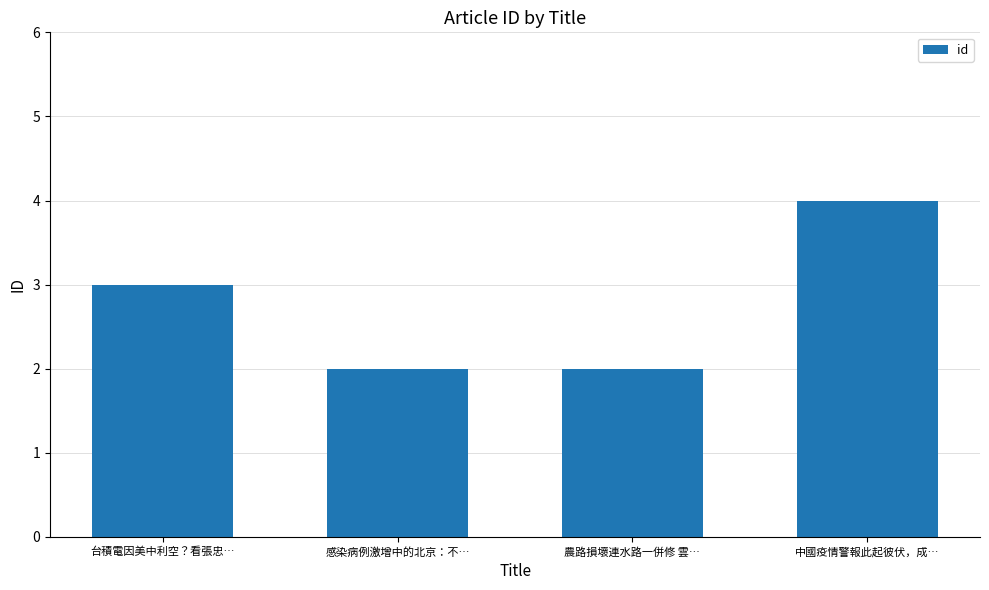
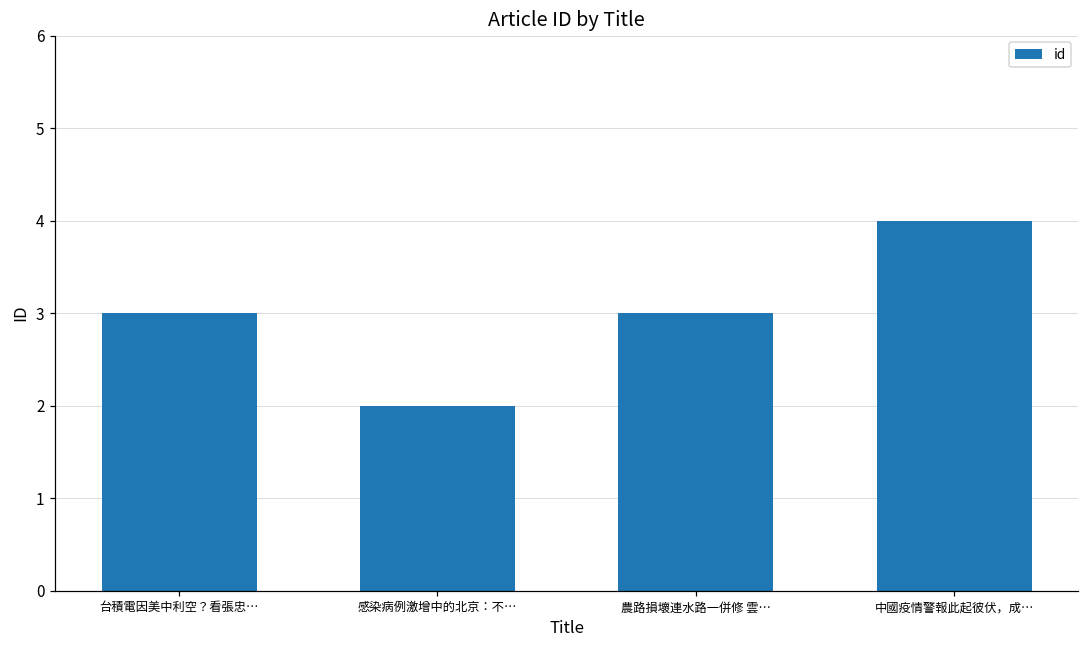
農路損壞連水路一併修 雲…: 2 -> 3
